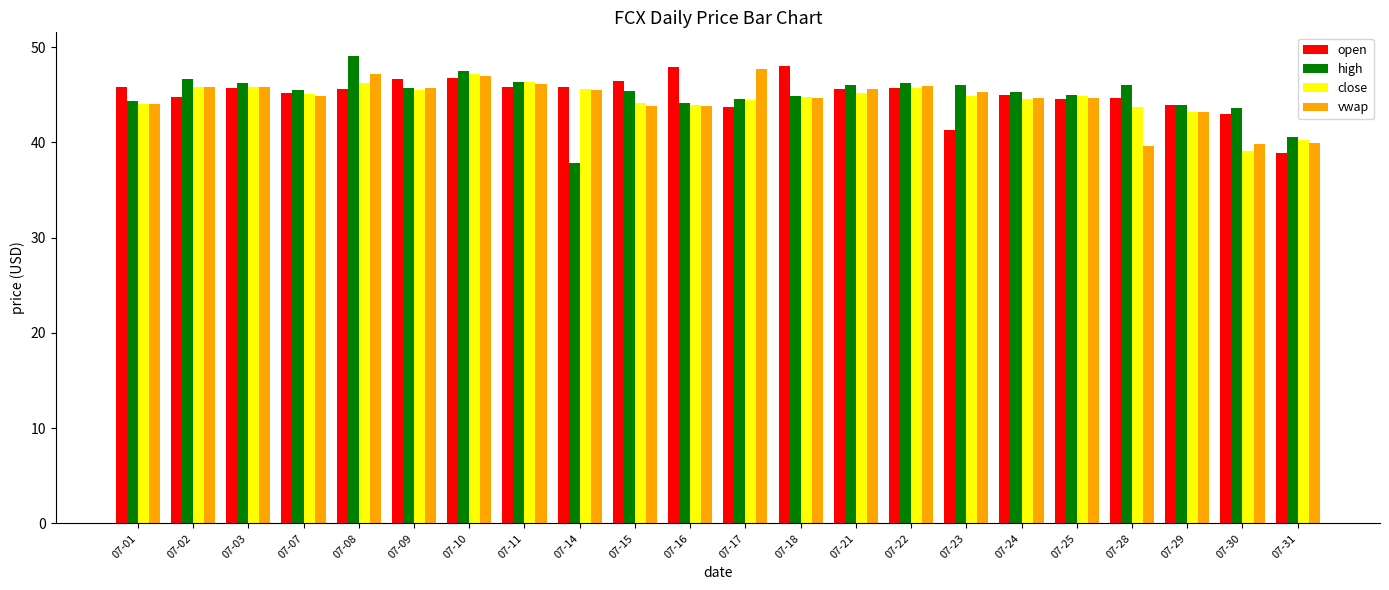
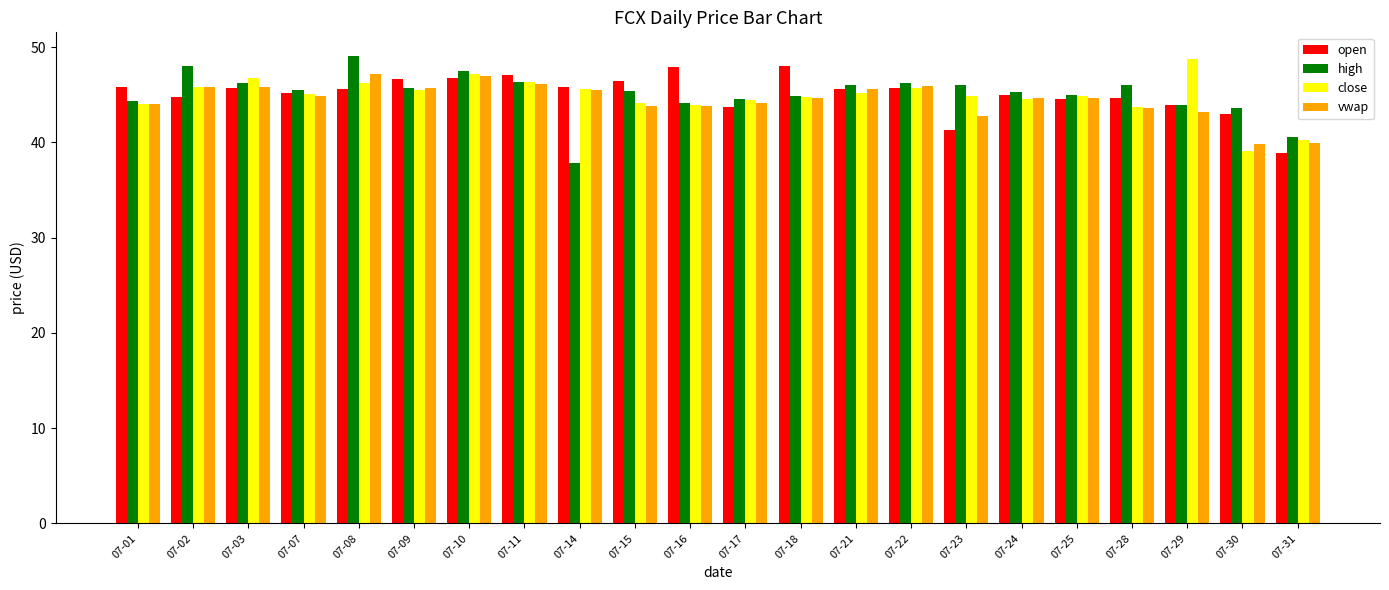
high, 07-02: 47 -> 48
close, 07-03: 46 -> 47
open, 07-11: 46 -> 47
vwap, 07-17: 48 -> 44
vwap, 07-23: 45 -> 43
vwap, 07-28: 40 -> 44
close, 07-29: 43 -> 49
